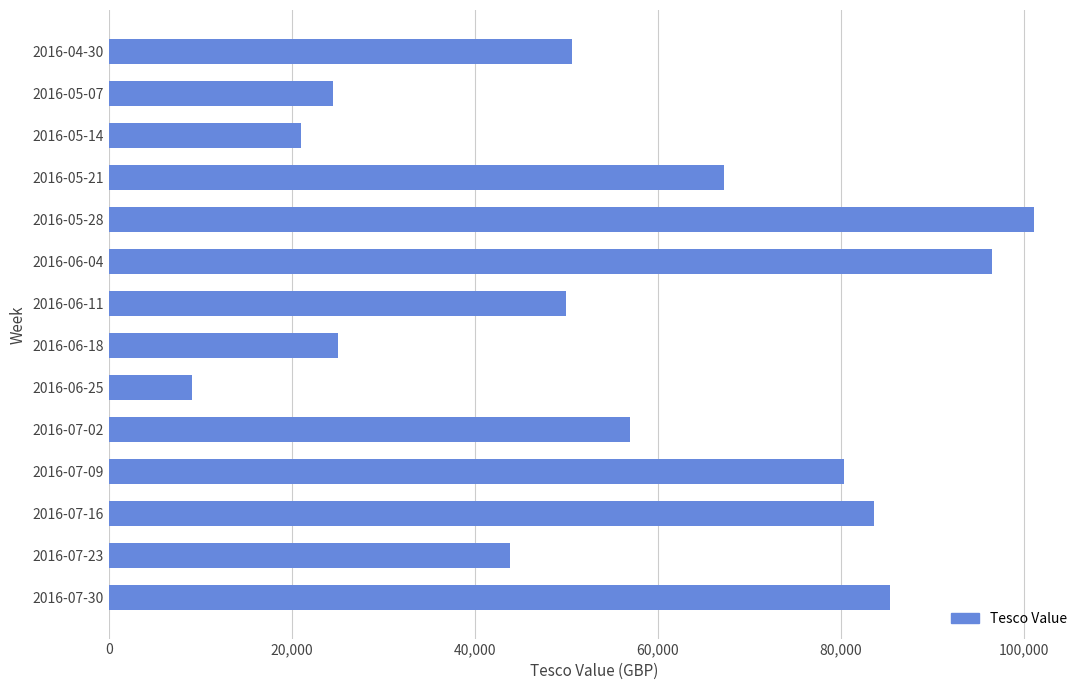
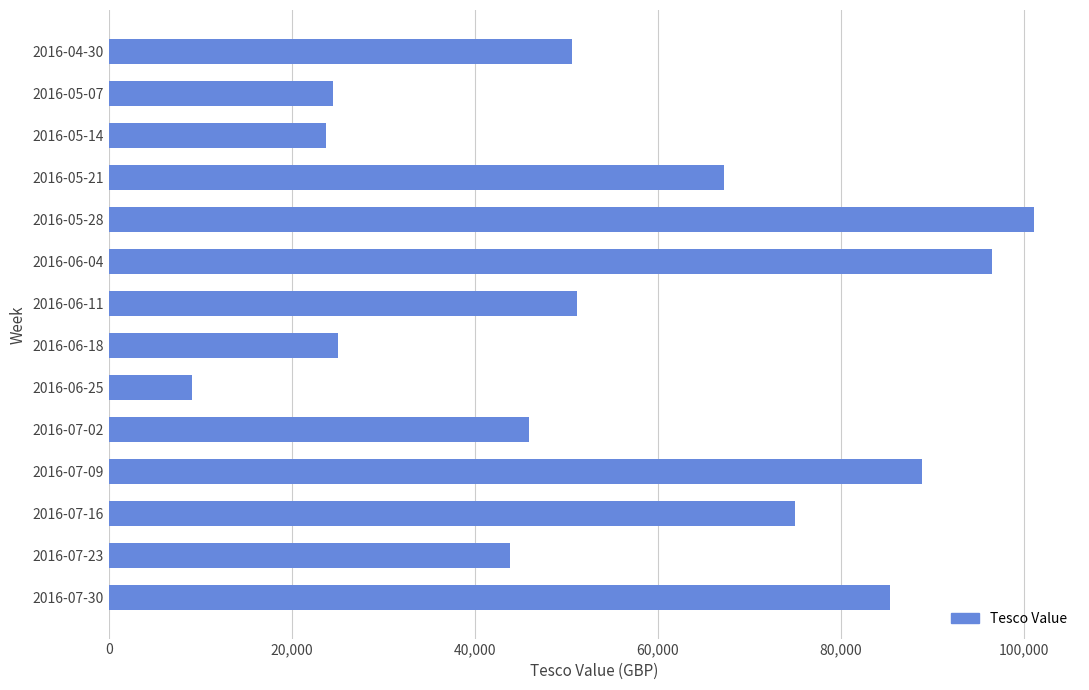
2016-05-14: 21,000 -> 24,000
2016-06-11: 50,000 -> 51,000
2016-07-02: 57,000 -> 46,000
2016-07-09: 80,000 -> 89,000
2016-07-16: 84,000 -> 75,000
